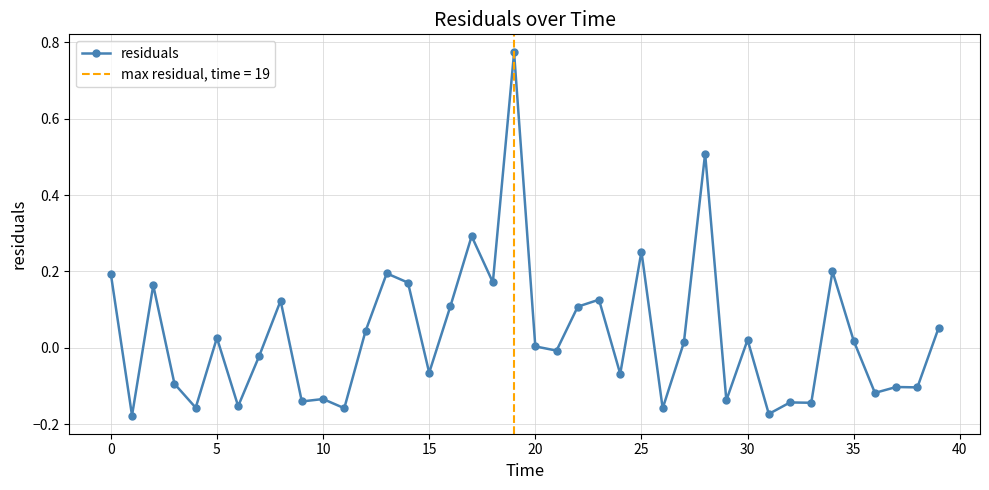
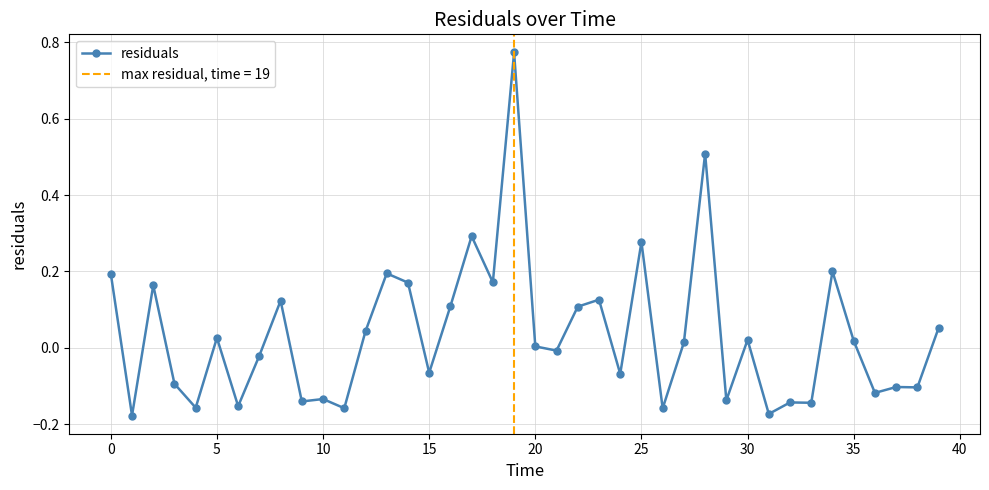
25: 0.25 -> 0.28
